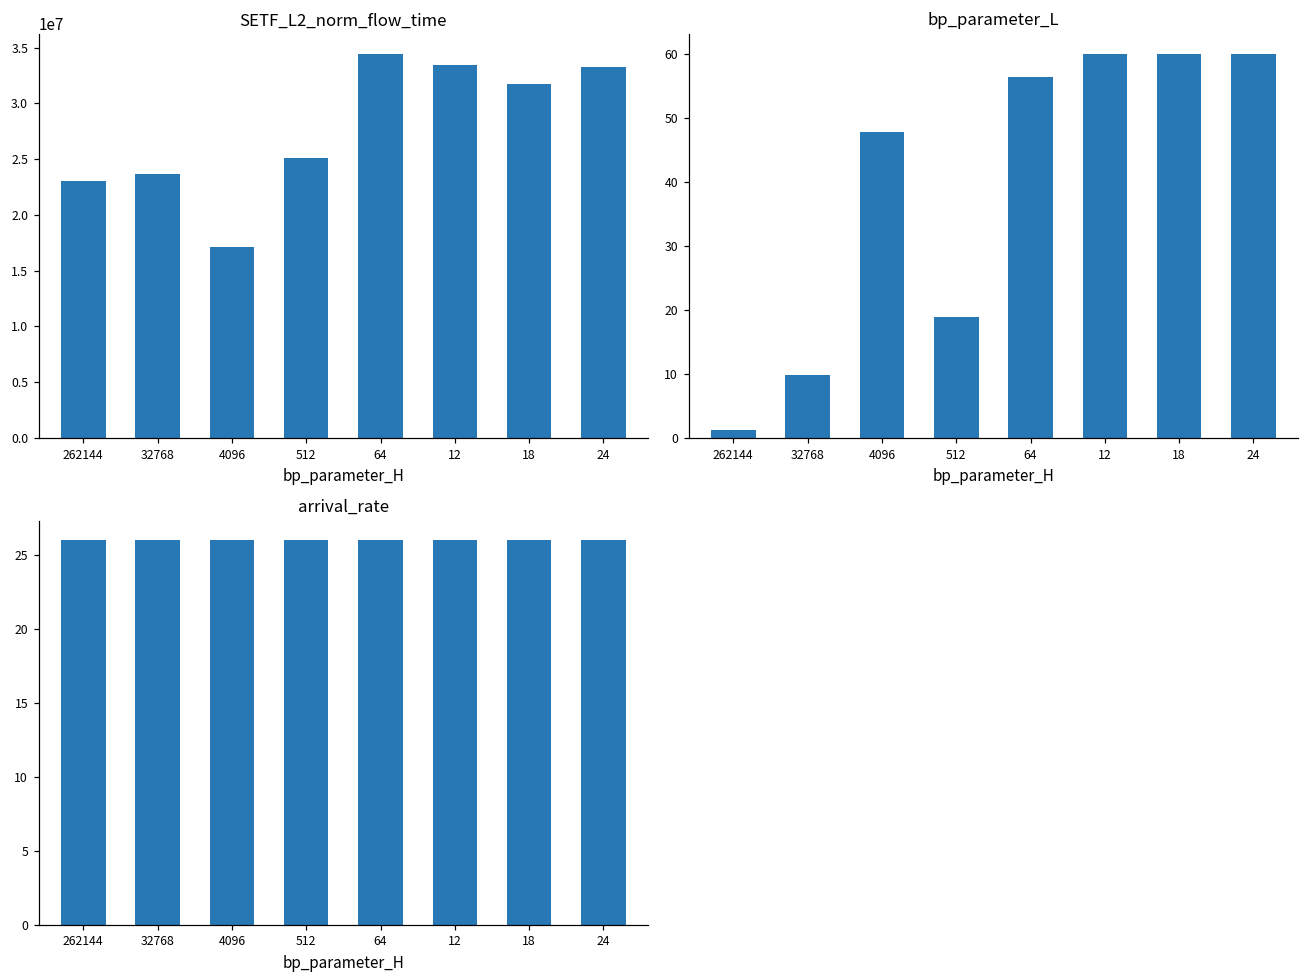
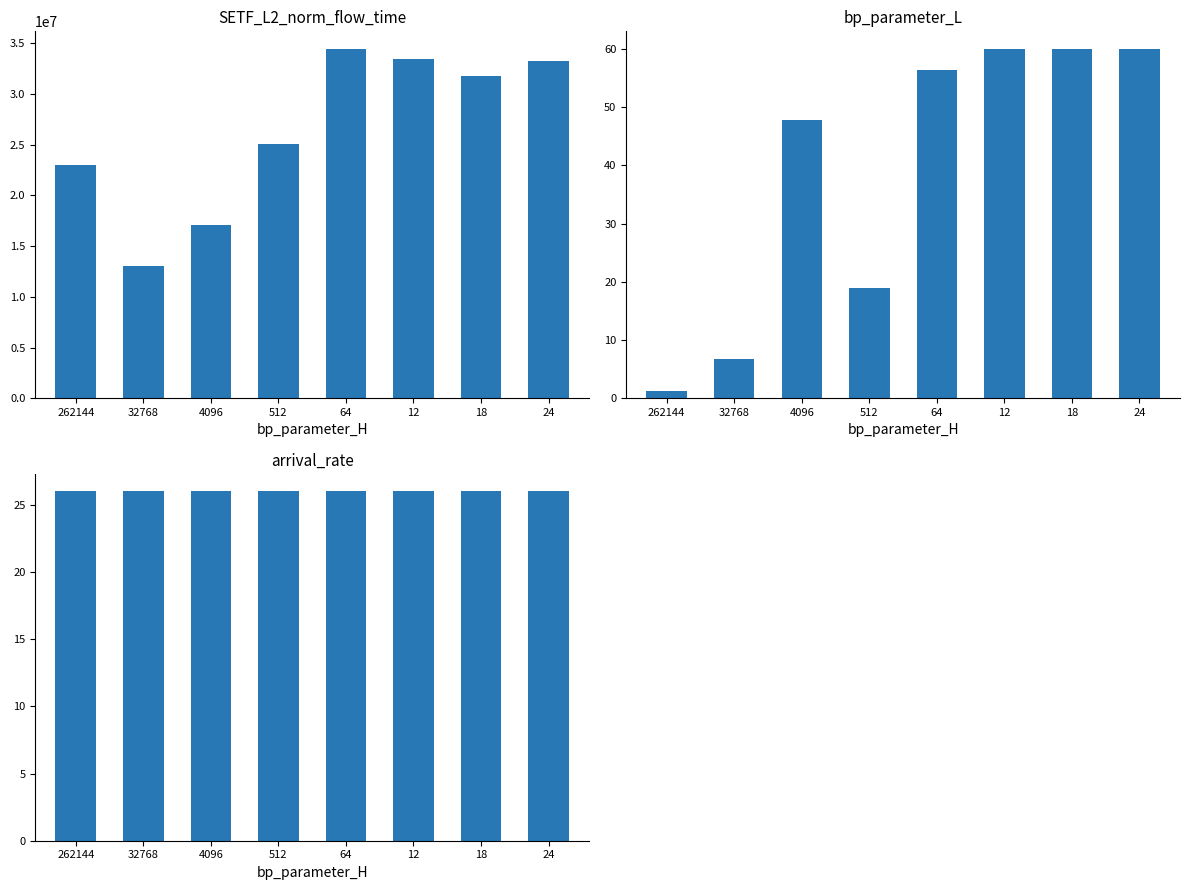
SETF_L2_norm_flow_time, 32768: 23700000 -> 13100000
bp_parameter_L, 32768: 10 -> 7
